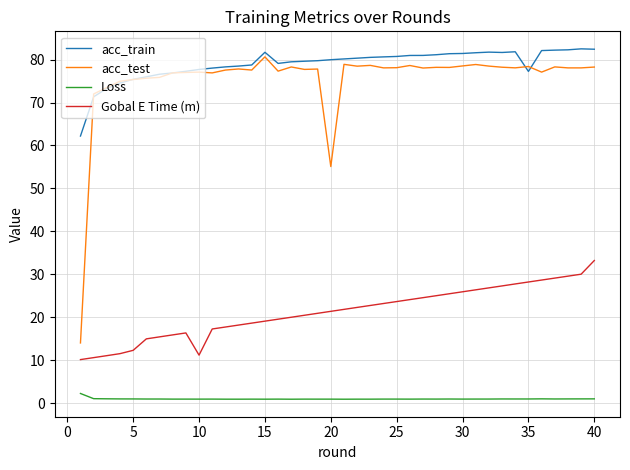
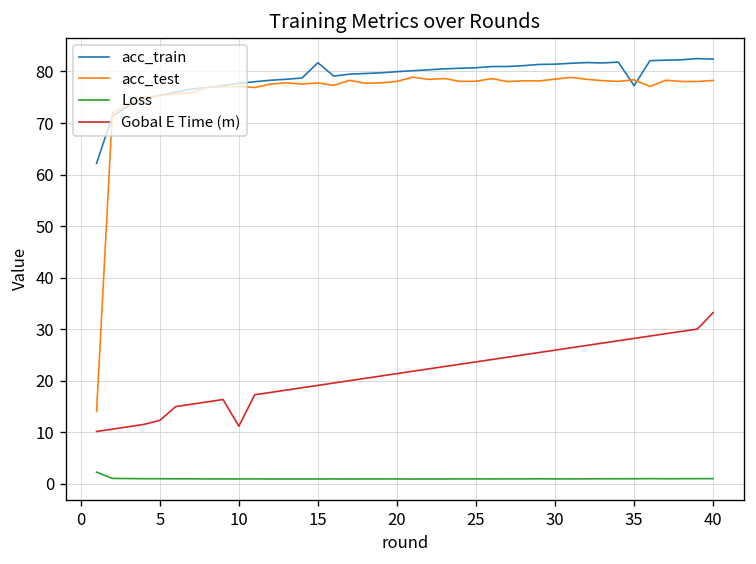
acc_test, 15: 81 -> 78
acc_test, 20: 55 -> 78
